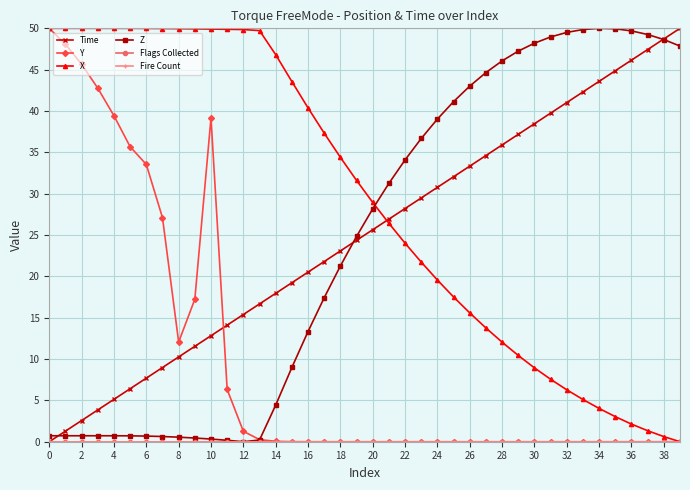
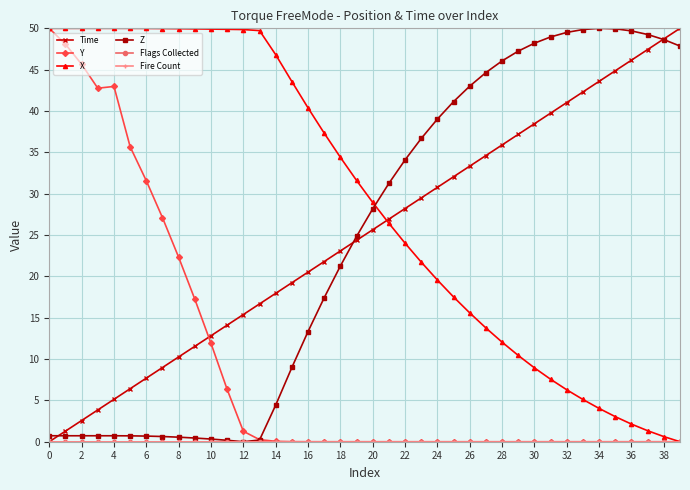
Y, 4: 39 -> 43
Y, 6: 34 -> 32
Y, 8: 12 -> 22
Y, 10: 39 -> 12
